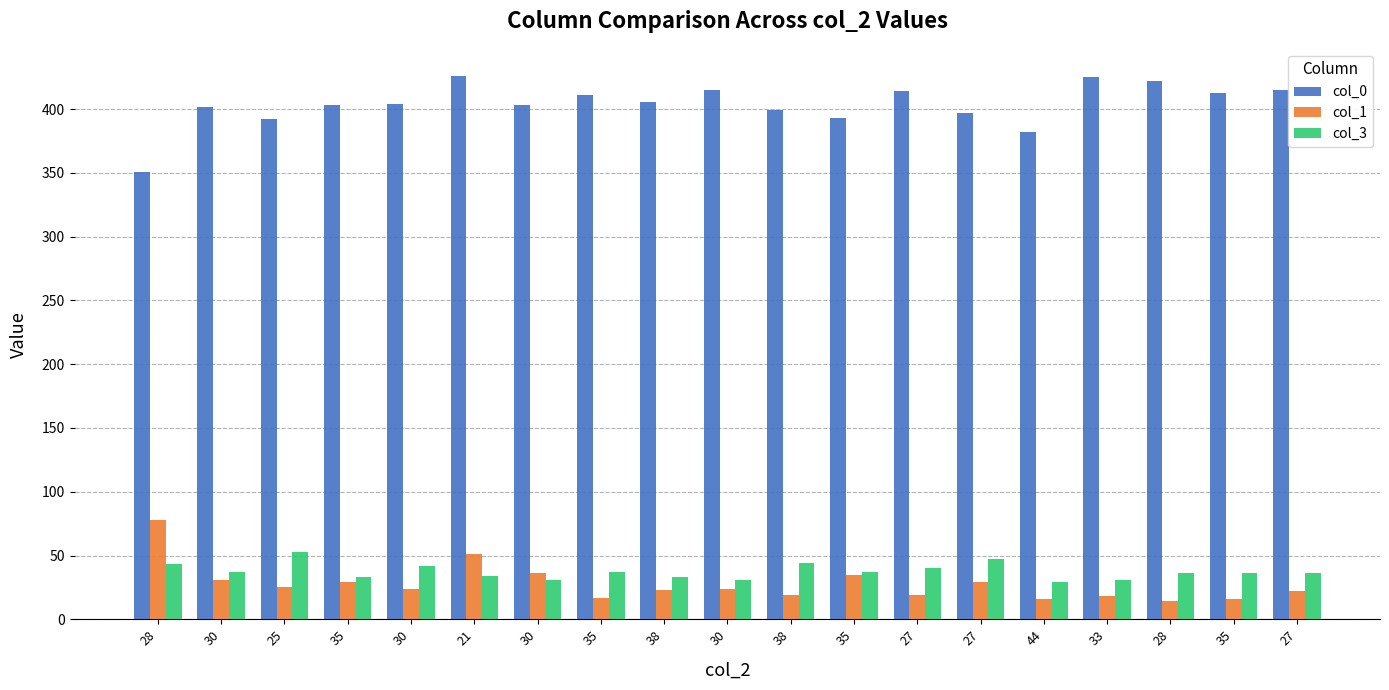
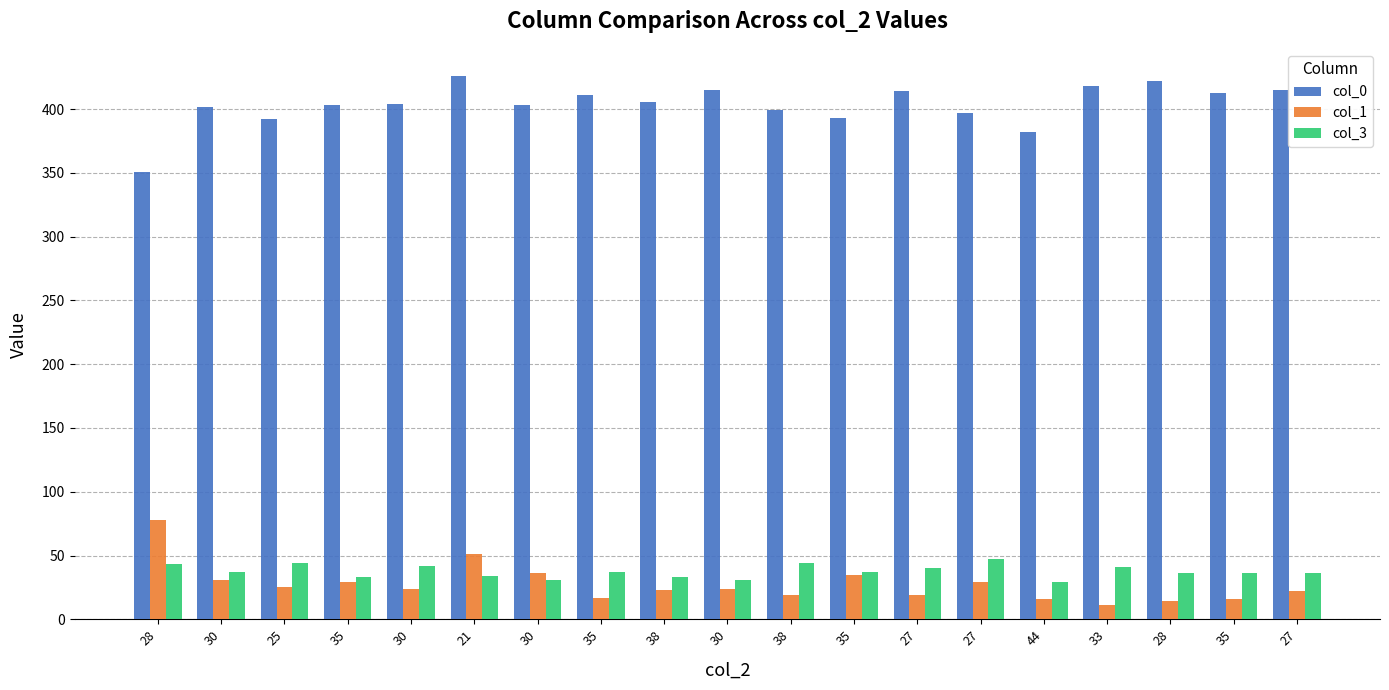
col_3, 25: 53 -> 44
col_0, 33: 425 -> 418
col_1, 33: 18 -> 11
col_3, 33: 31 -> 41
